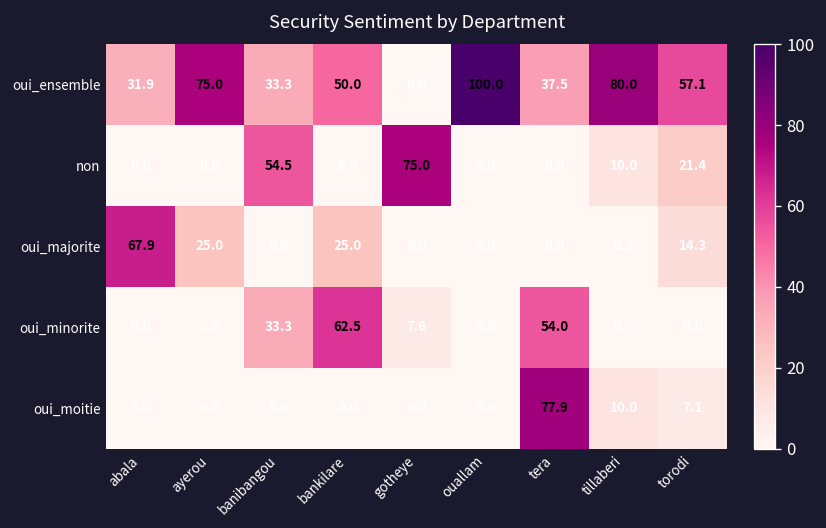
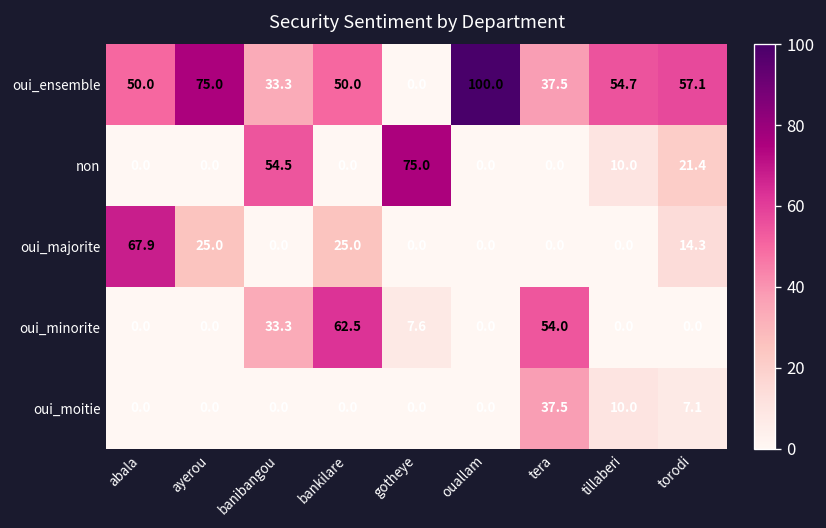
oui_ensemble, abala: 31.9 -> 50.0
oui_ensemble, tillaberi: 80.0 -> 54.7
oui_moitie, tera: 77.9 -> 37.5
